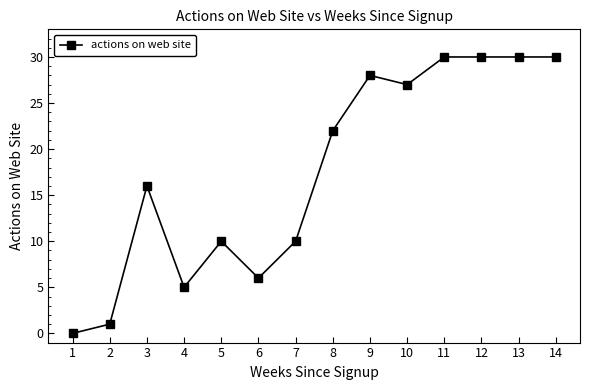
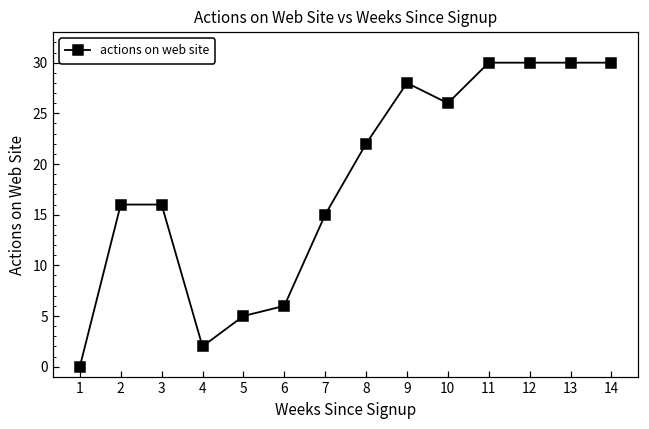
2: 1 -> 16
4: 5 -> 2
5: 10 -> 5
7: 10 -> 15
10: 27 -> 26
